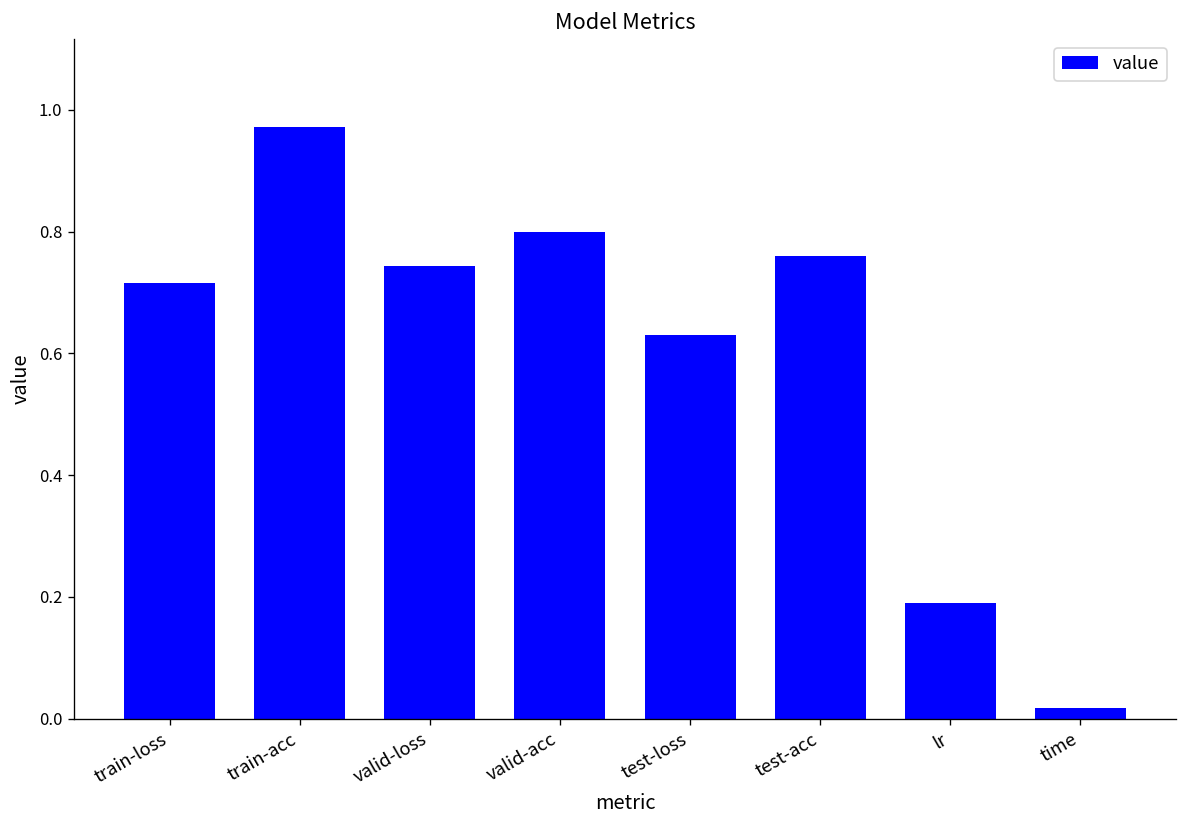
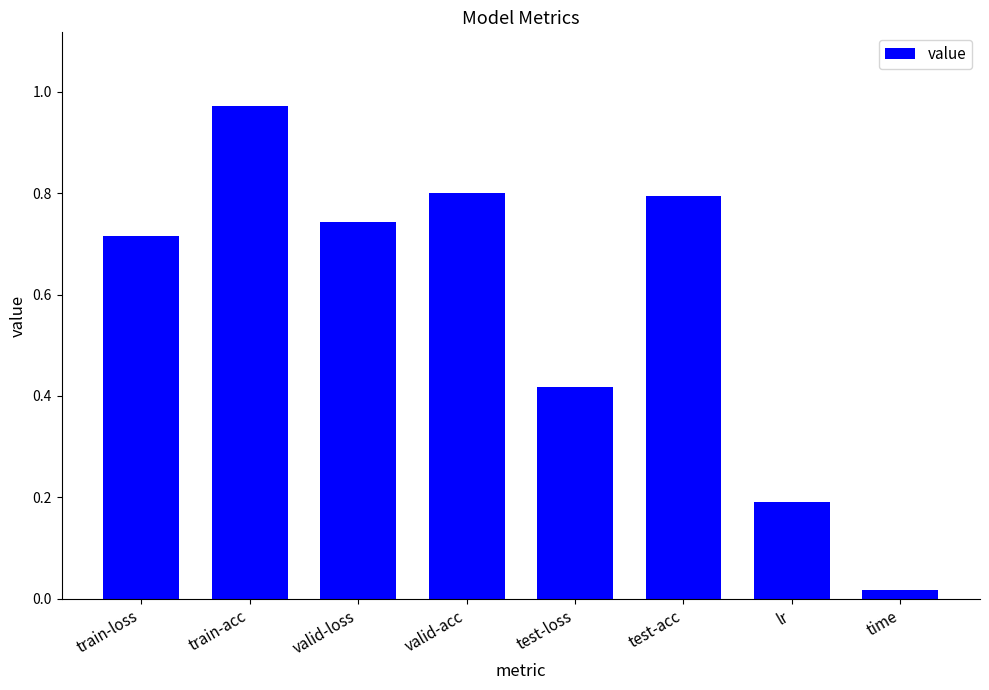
test-loss: 0.63 -> 0.42
test-acc: 0.76 -> 0.79
